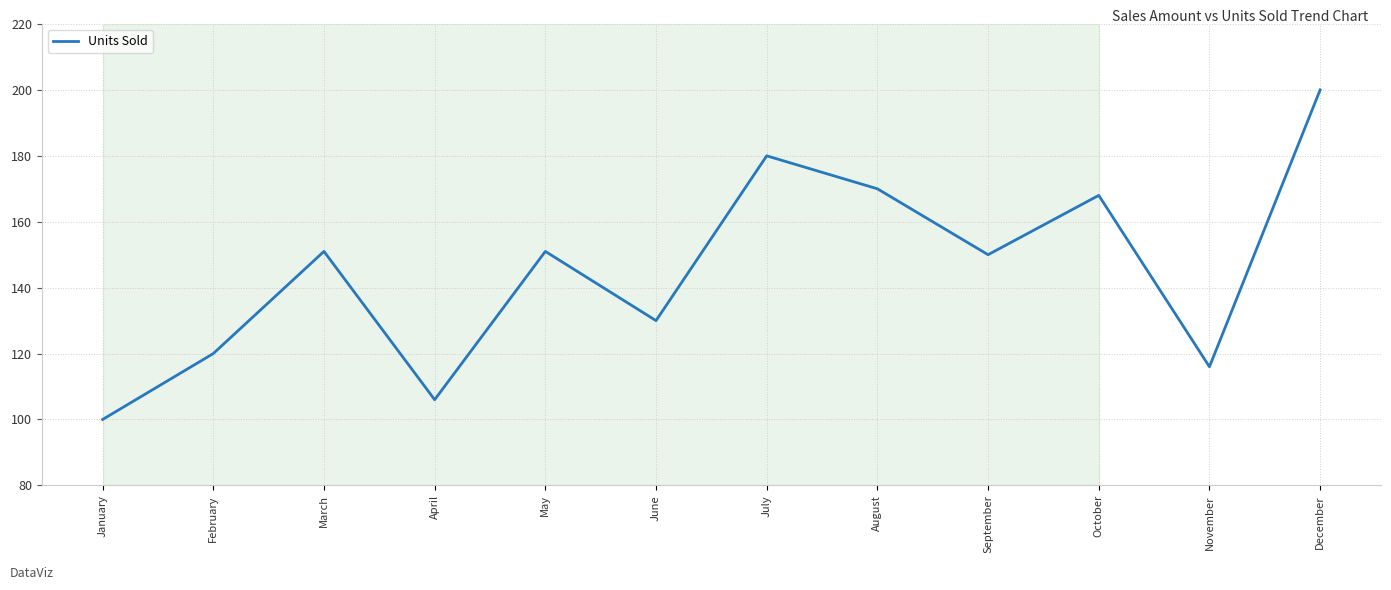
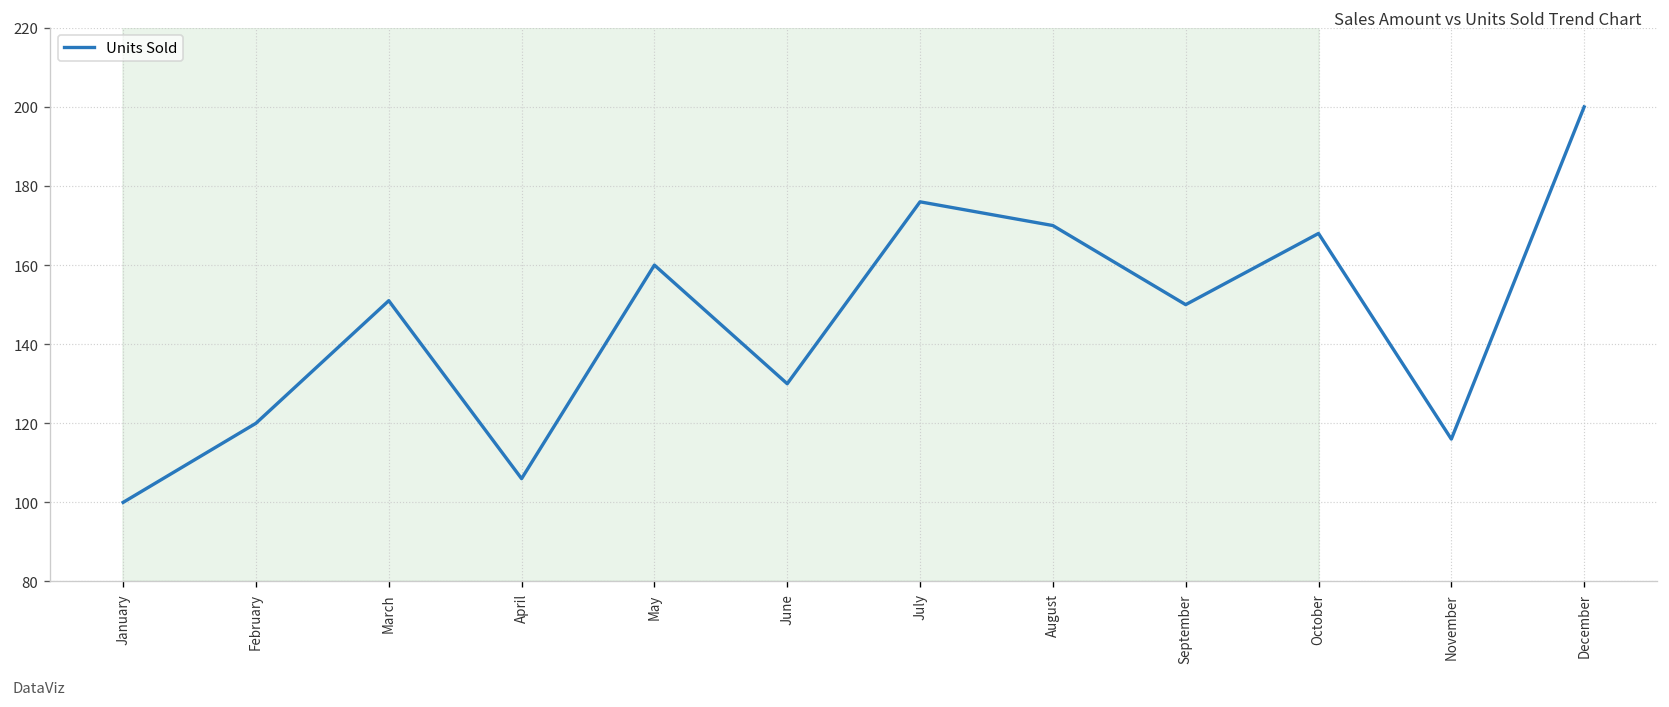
May: 151 -> 160
July: 180 -> 176
